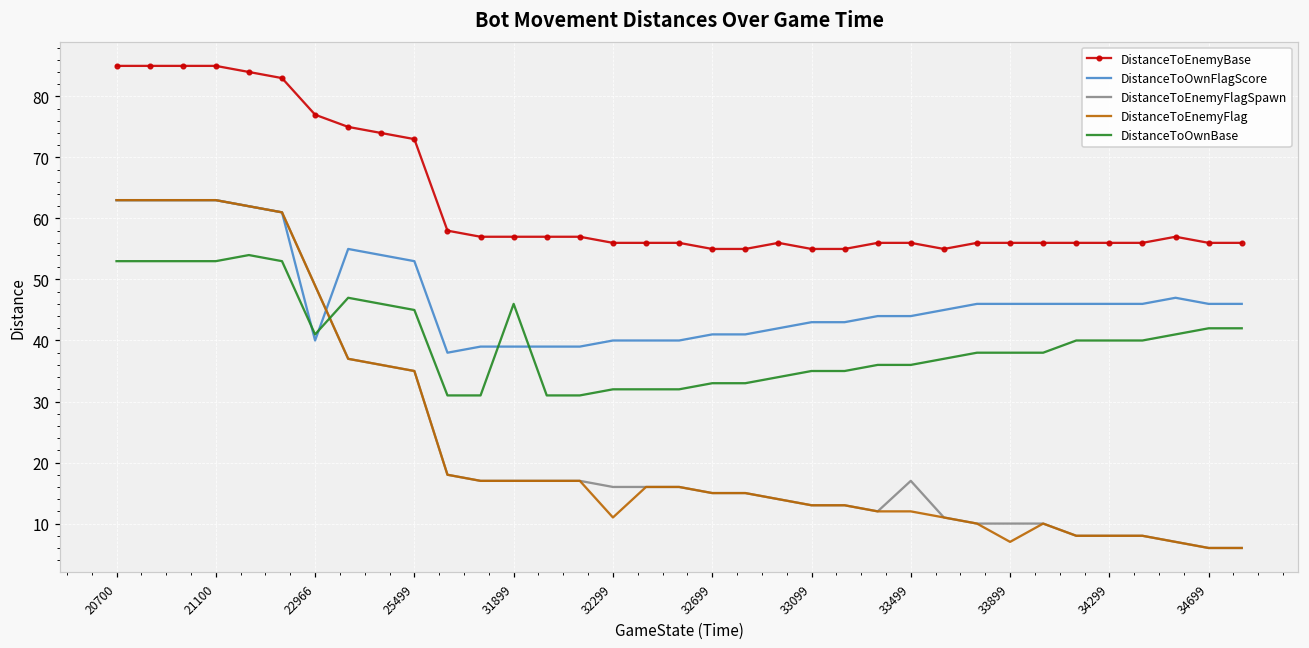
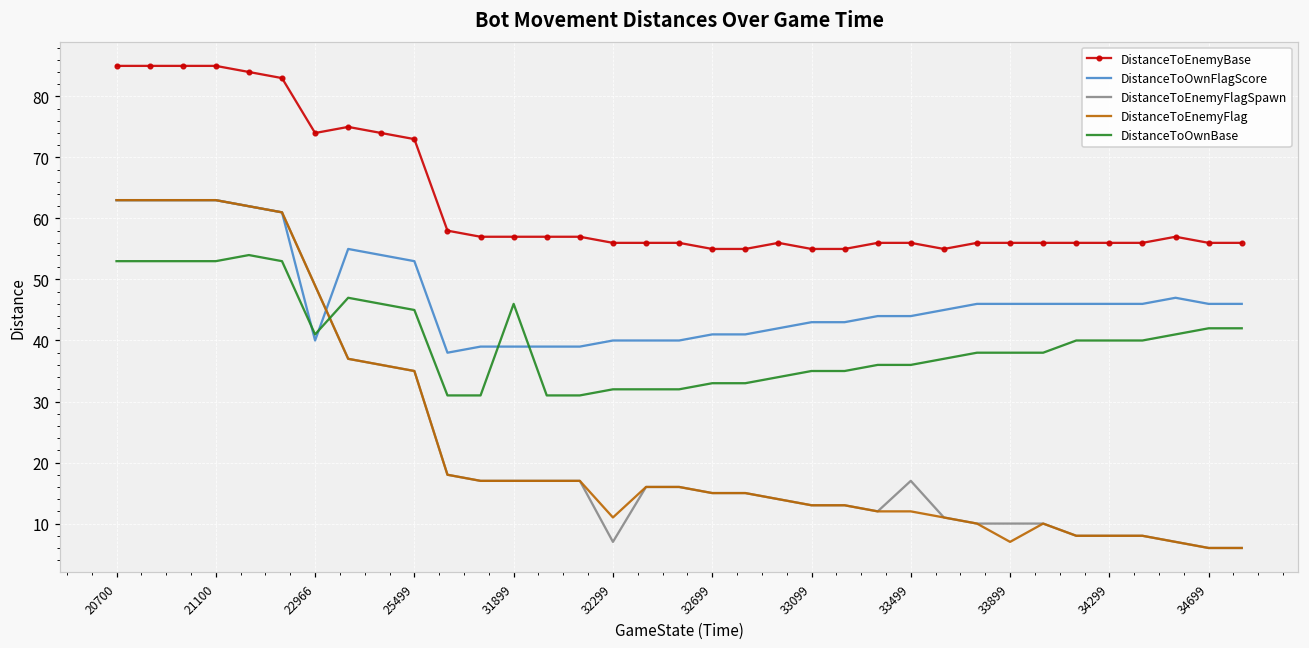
DistanceToEnemyBase, 22966: 77 -> 74
DistanceToEnemyFlagSpawn, 32299: 16 -> 7
